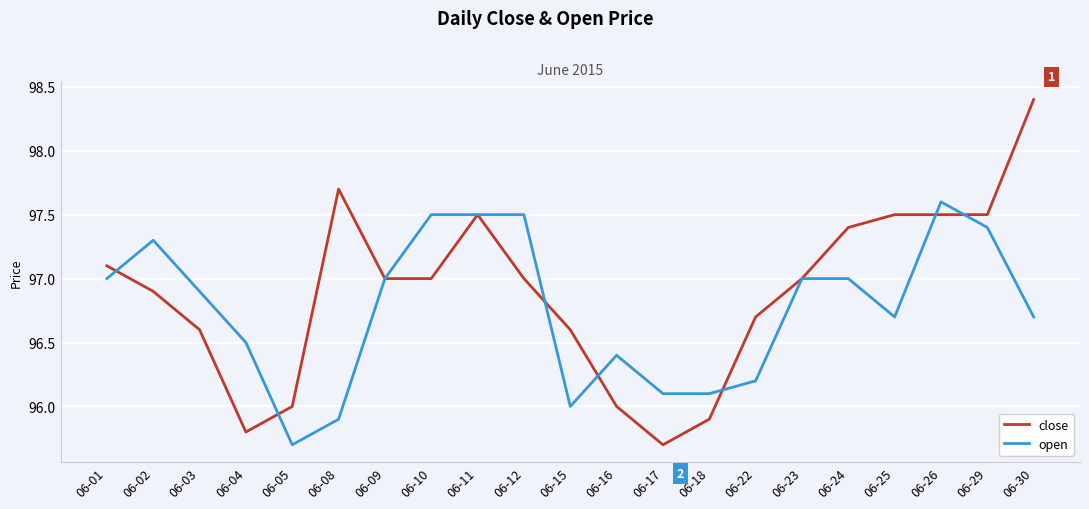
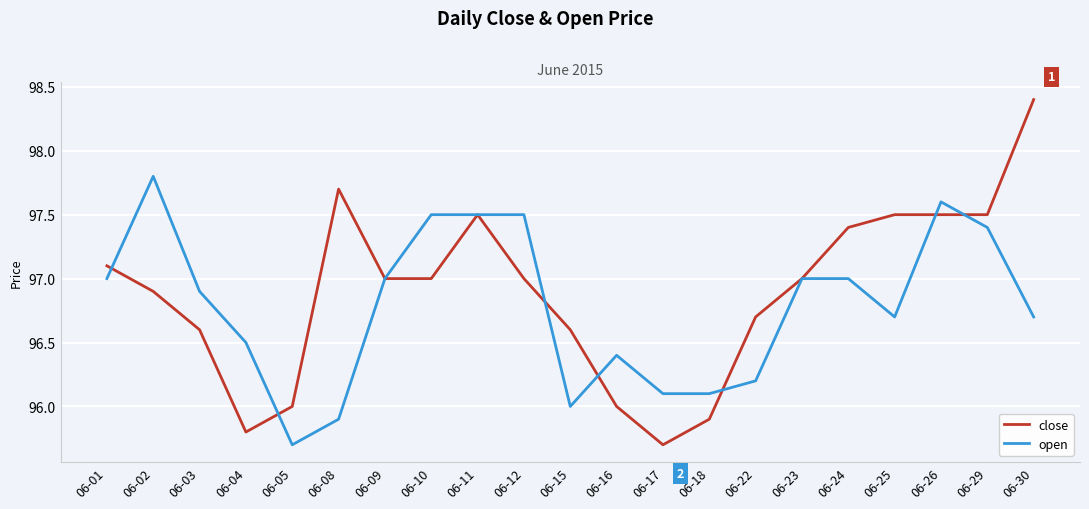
open, 06-02: 97.3 -> 97.8
